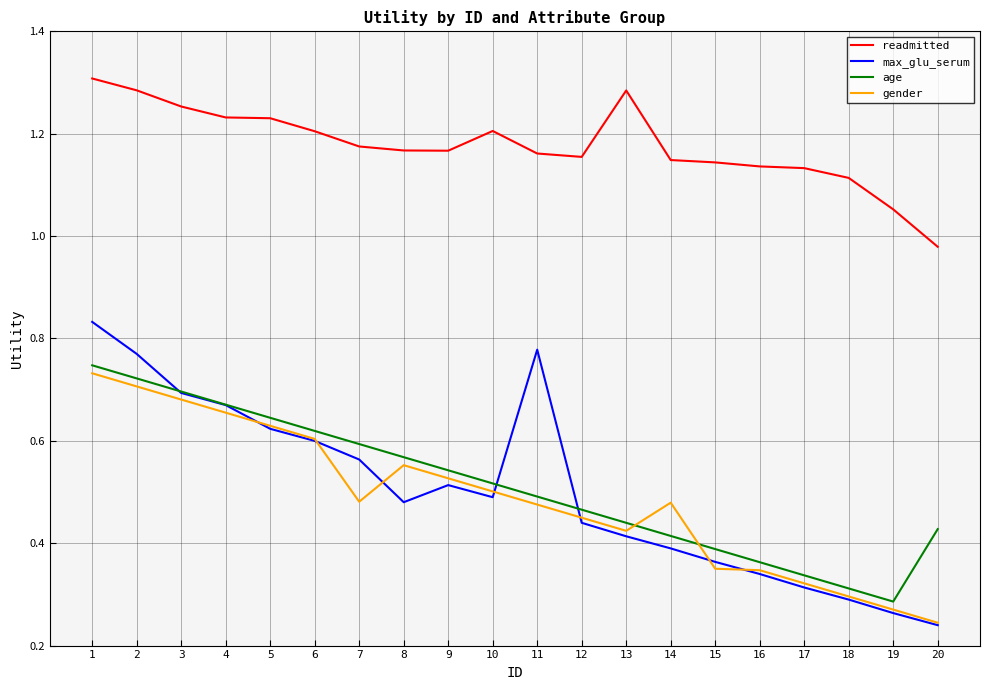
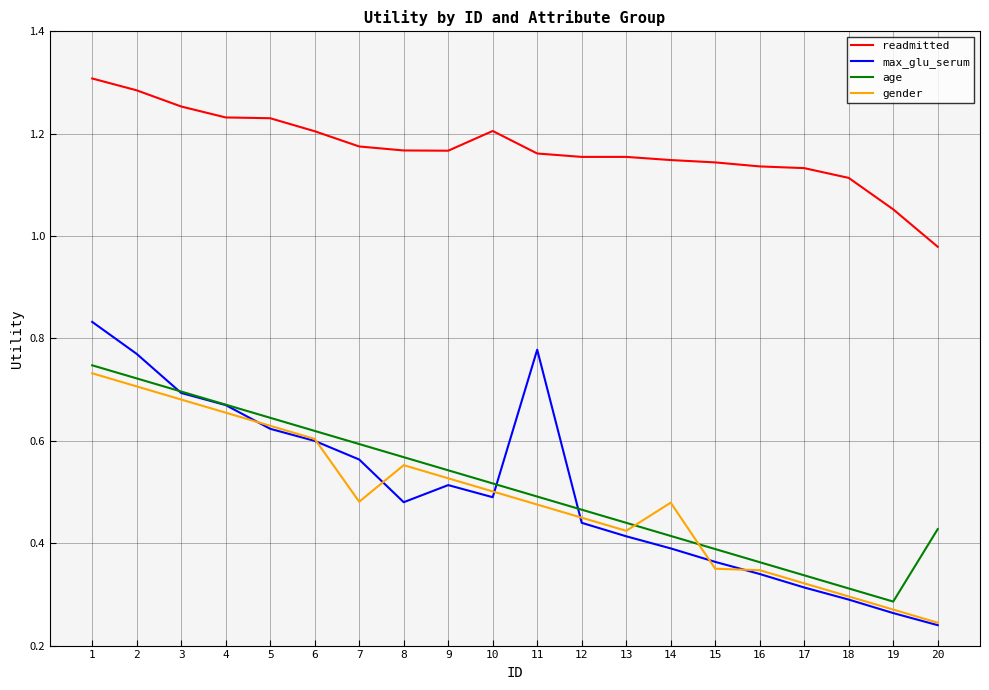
readmitted, 13: 1.28 -> 1.15
